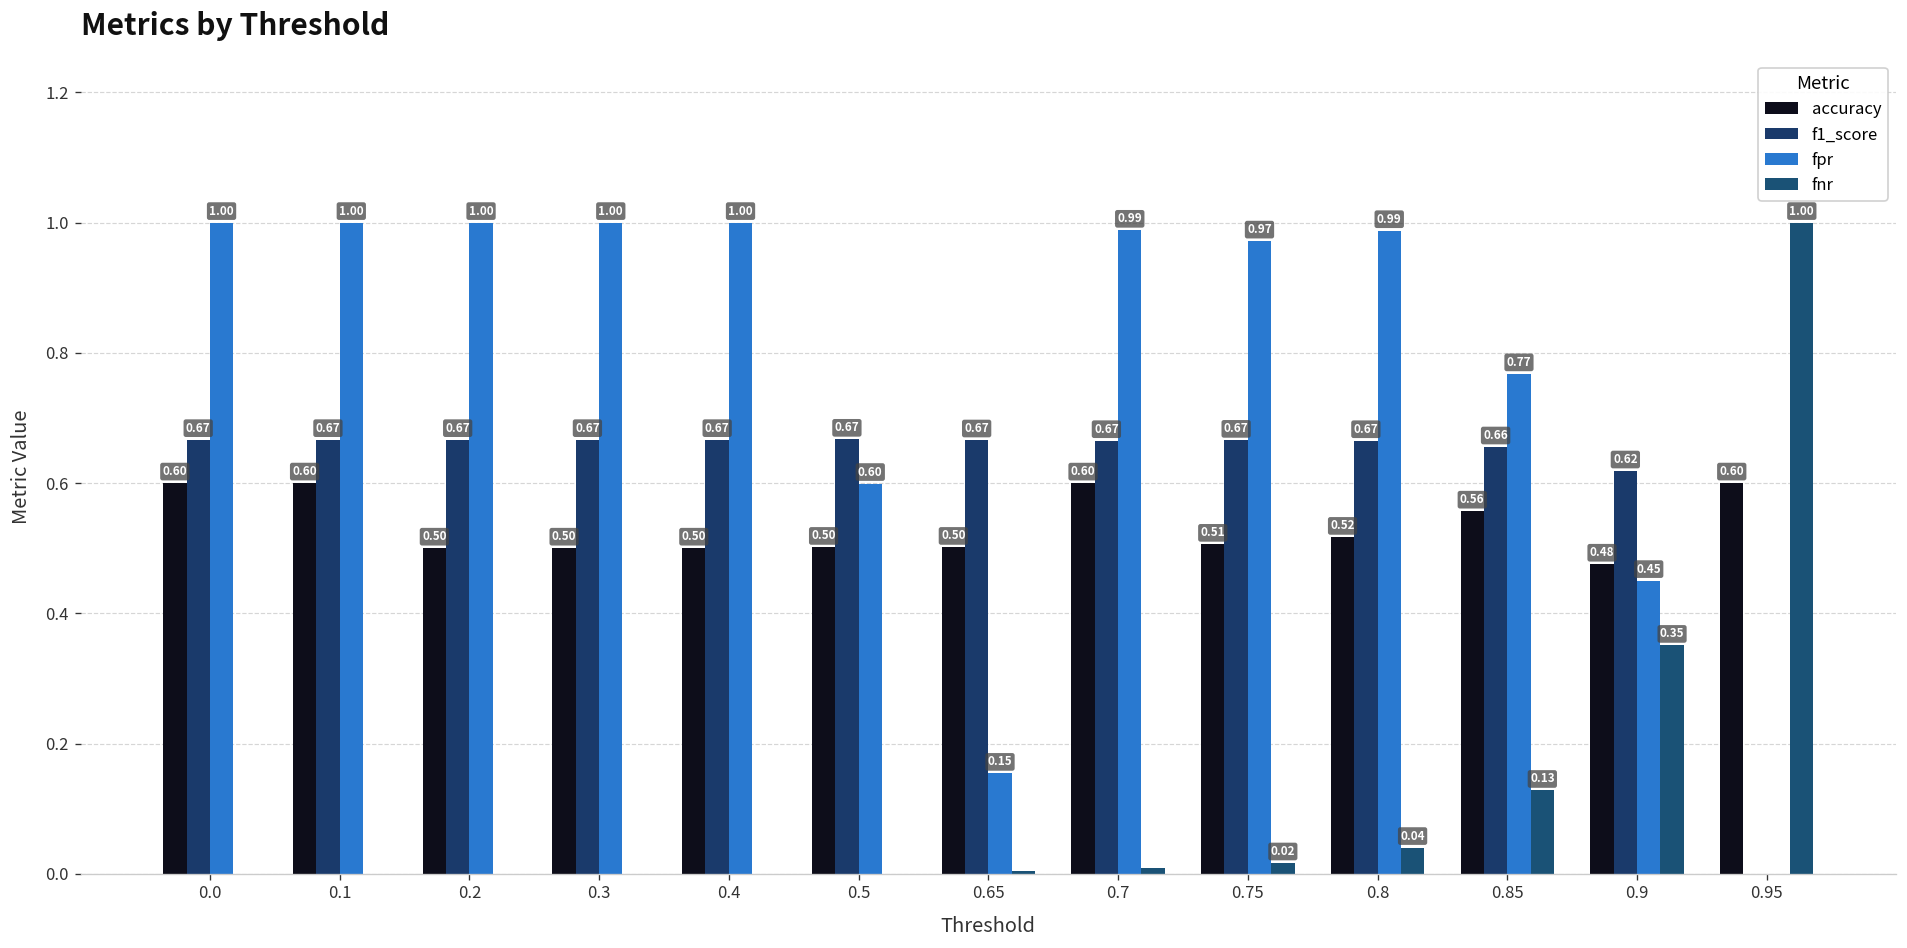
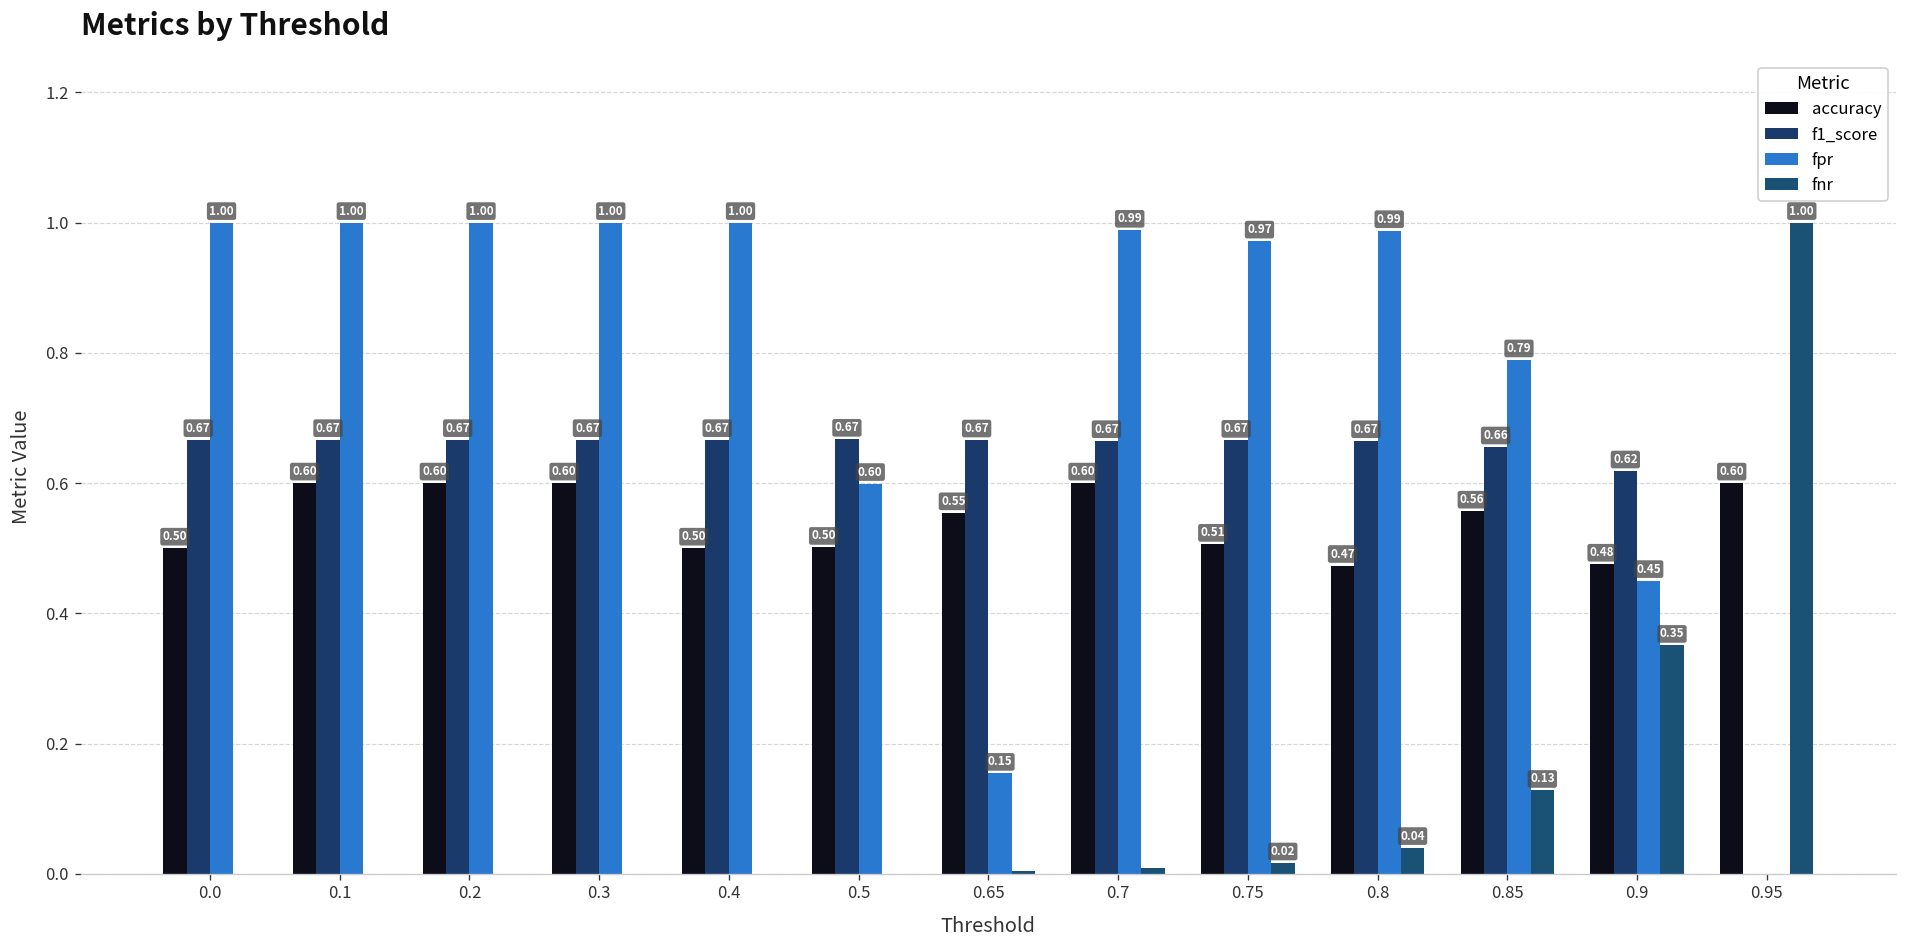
accuracy, 0.0: 0.60 -> 0.50
accuracy, 0.2: 0.50 -> 0.60
accuracy, 0.3: 0.50 -> 0.60
accuracy, 0.65: 0.50 -> 0.55
accuracy, 0.8: 0.52 -> 0.47
fpr, 0.85: 0.77 -> 0.79
